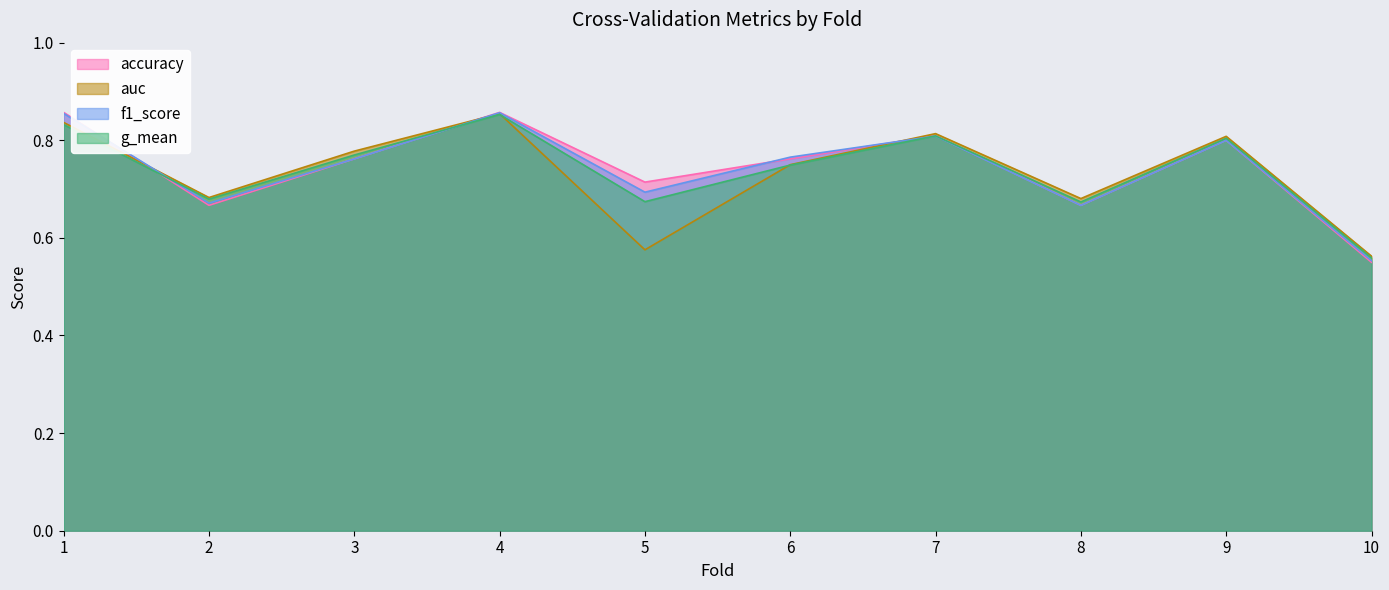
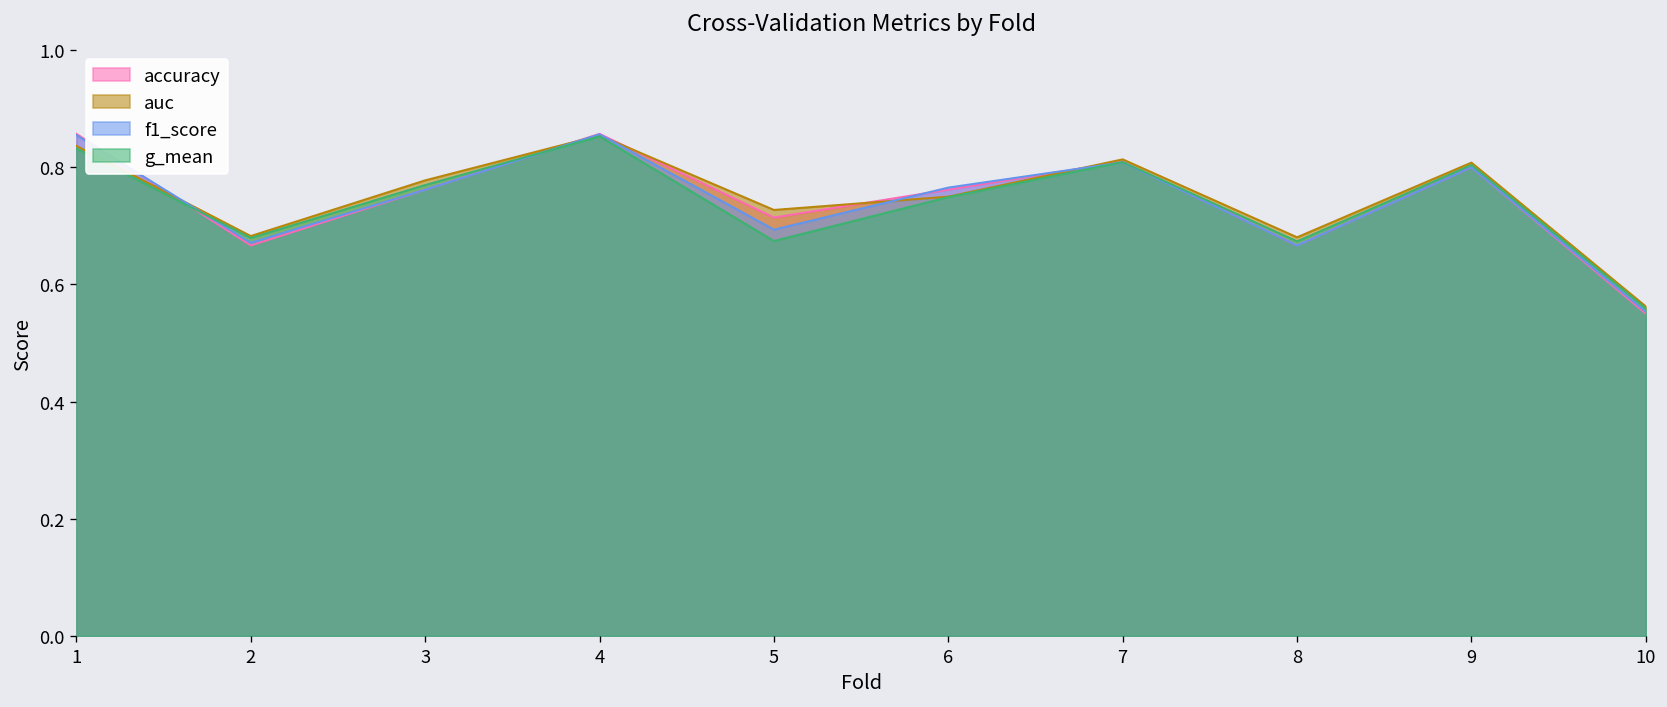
auc, 5: 0.58 -> 0.73
